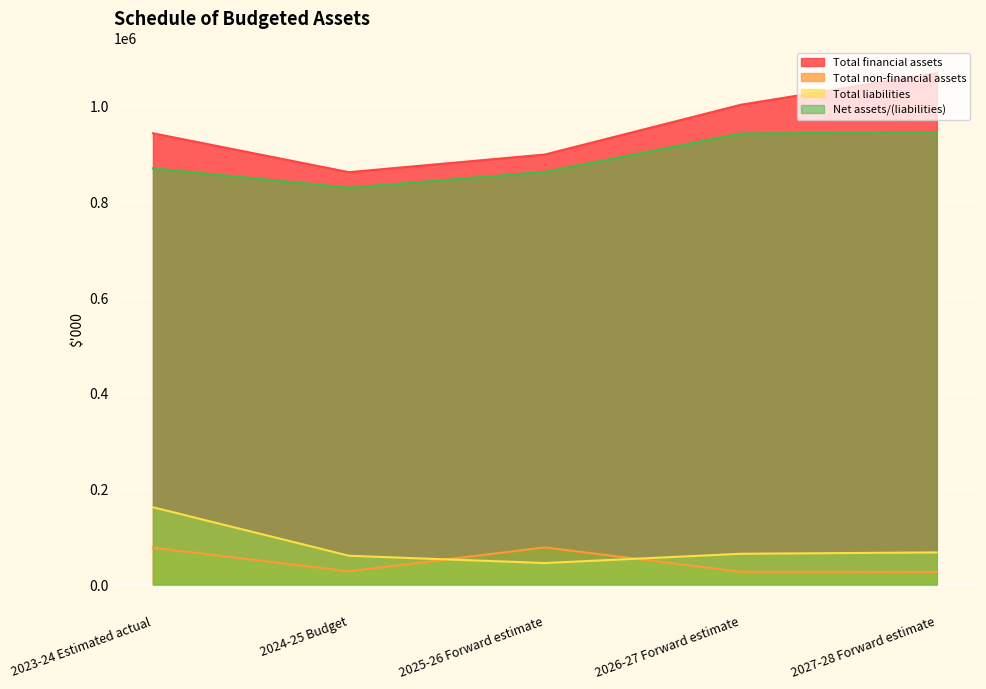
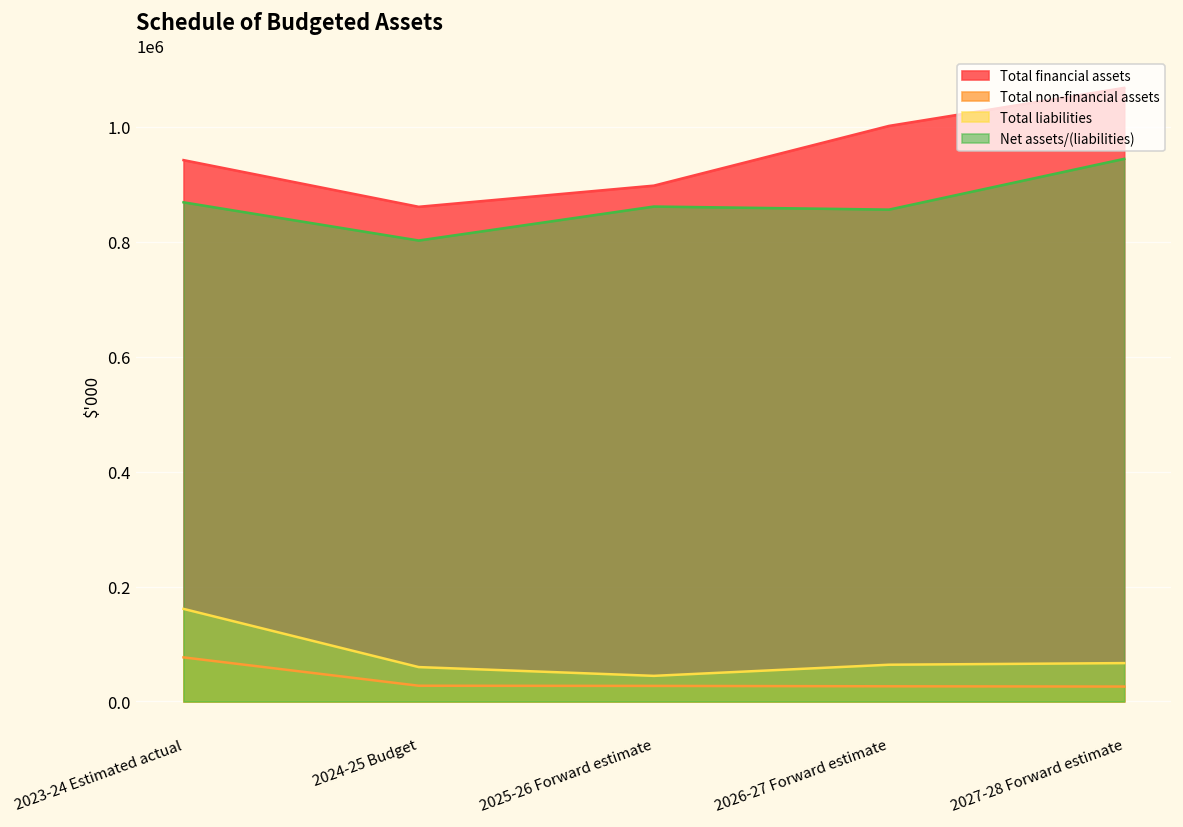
Net assets/(liabilities), 2024-25 Budget: 830000 -> 800000
Total non-financial assets, 2025-26 Forward estimate: 80000 -> 30000
Net assets/(liabilities), 2026-27 Forward estimate: 940000 -> 860000
